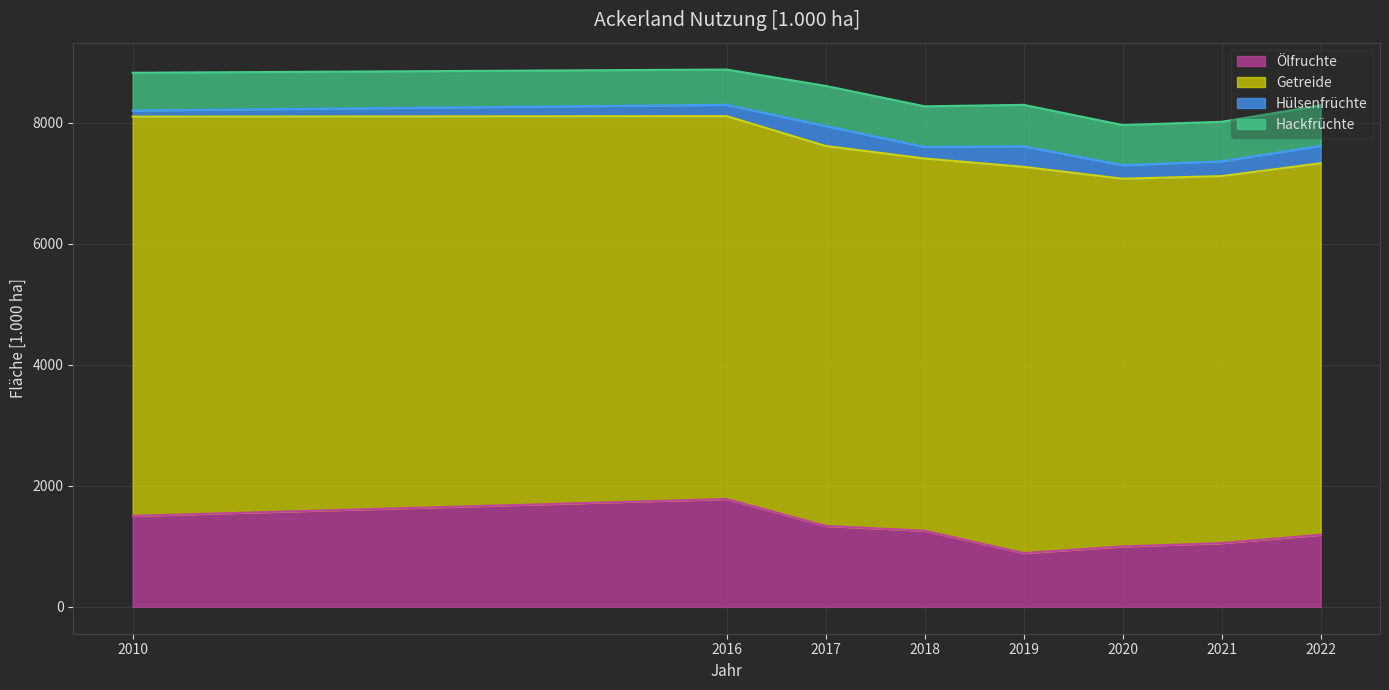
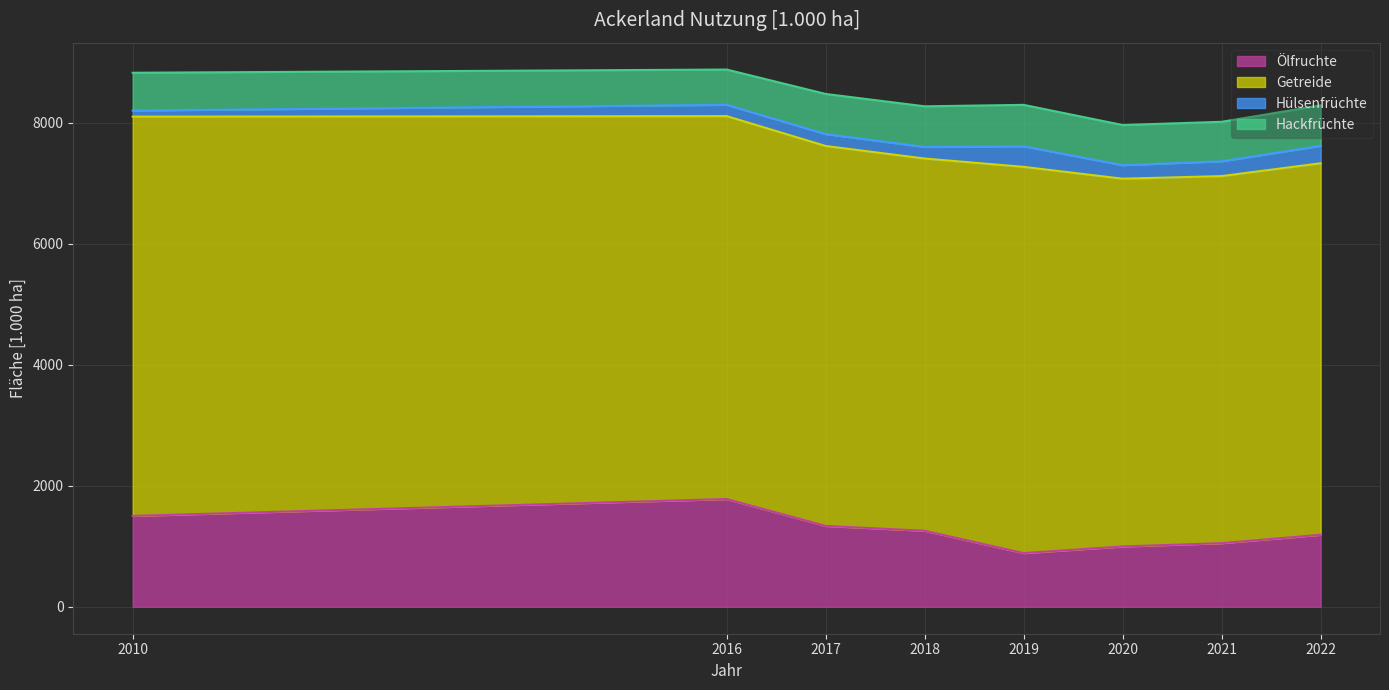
Hülsenfrüchte, 2017: 300 -> 200
